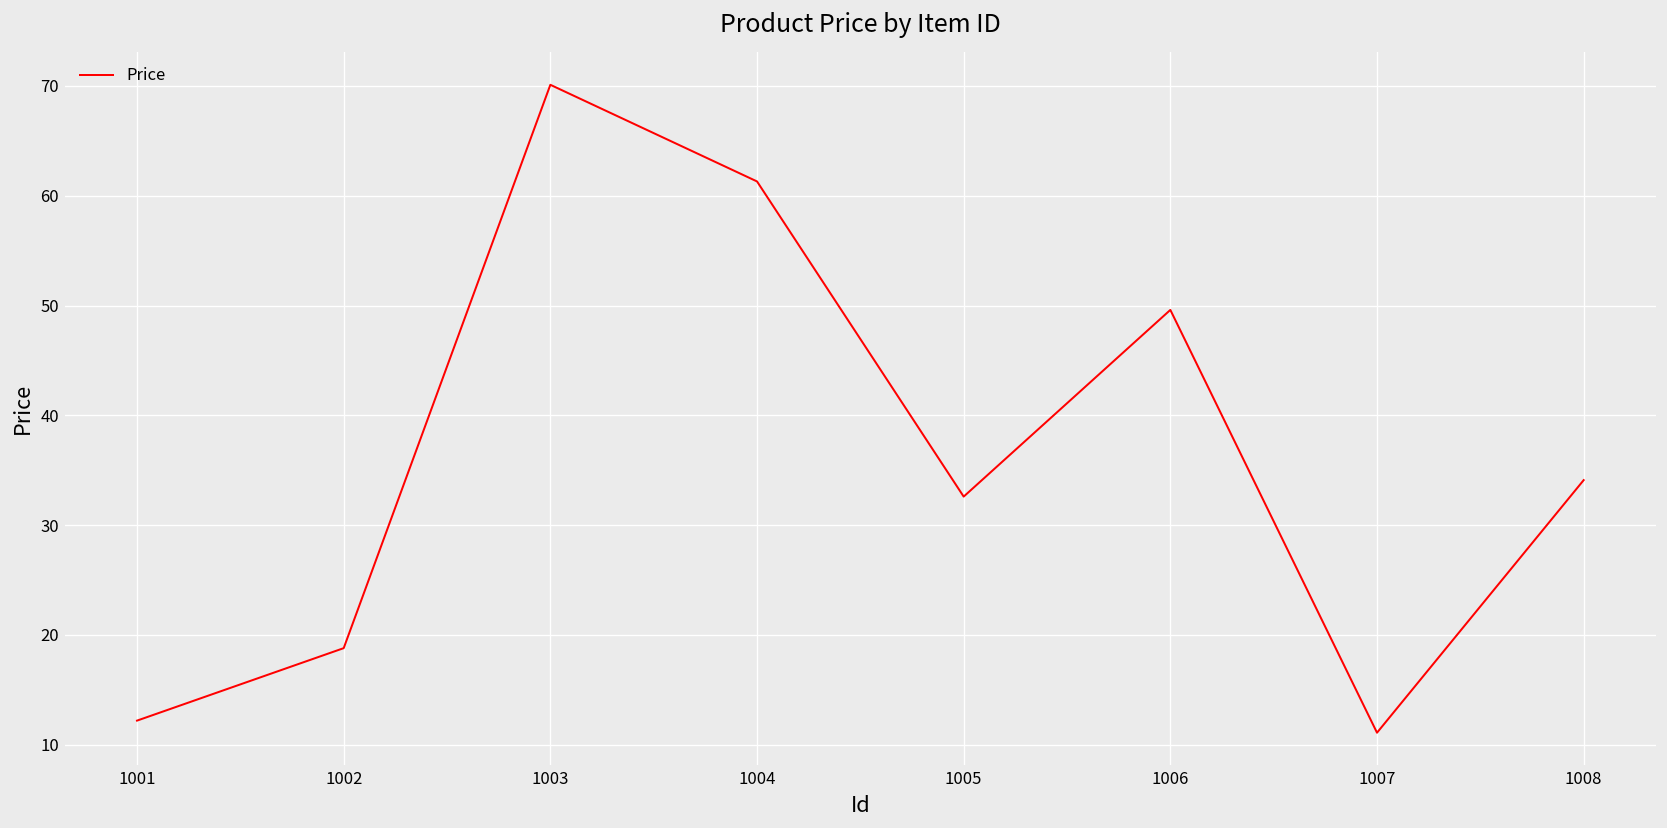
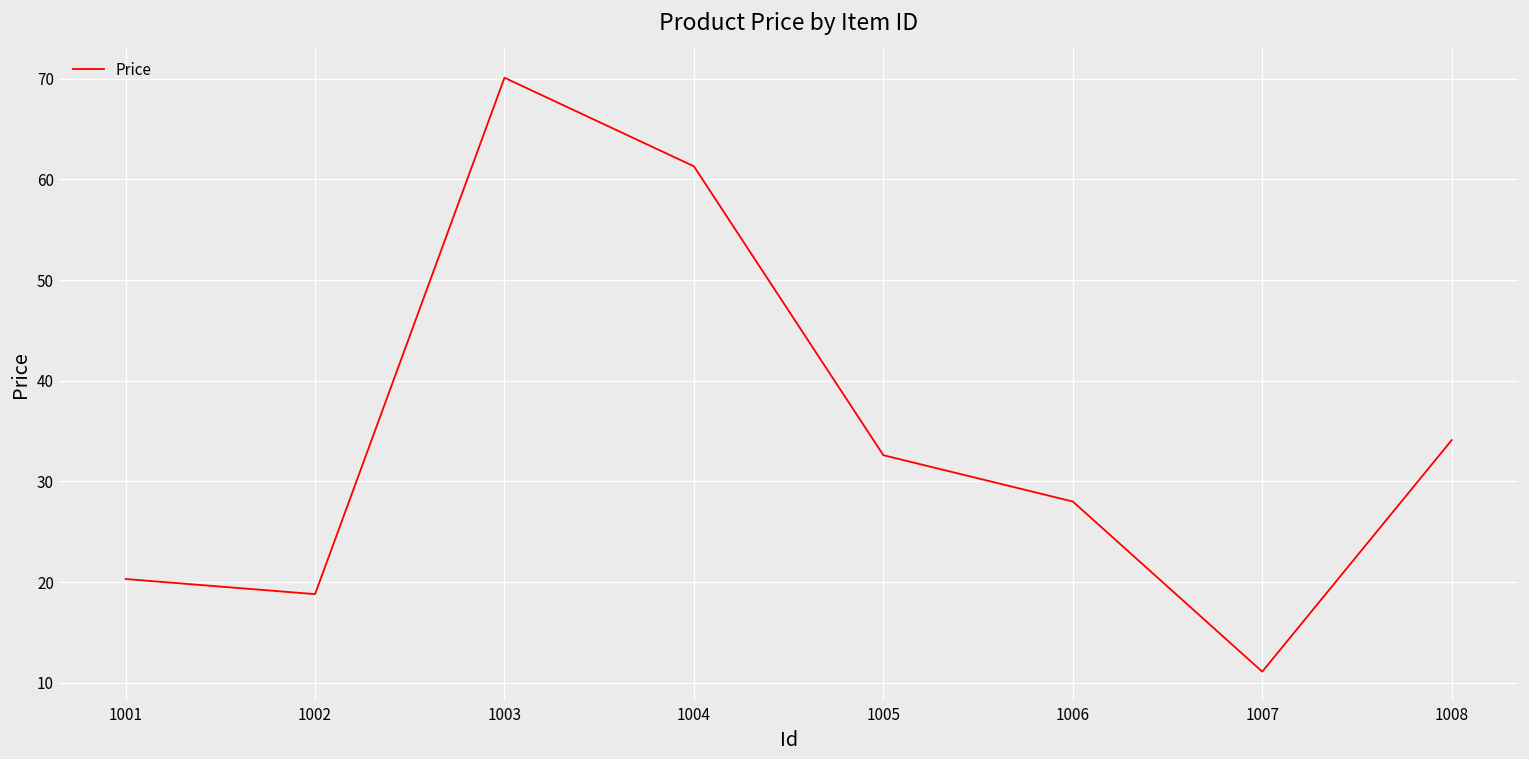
1001: 12 -> 20
1006: 50 -> 28
